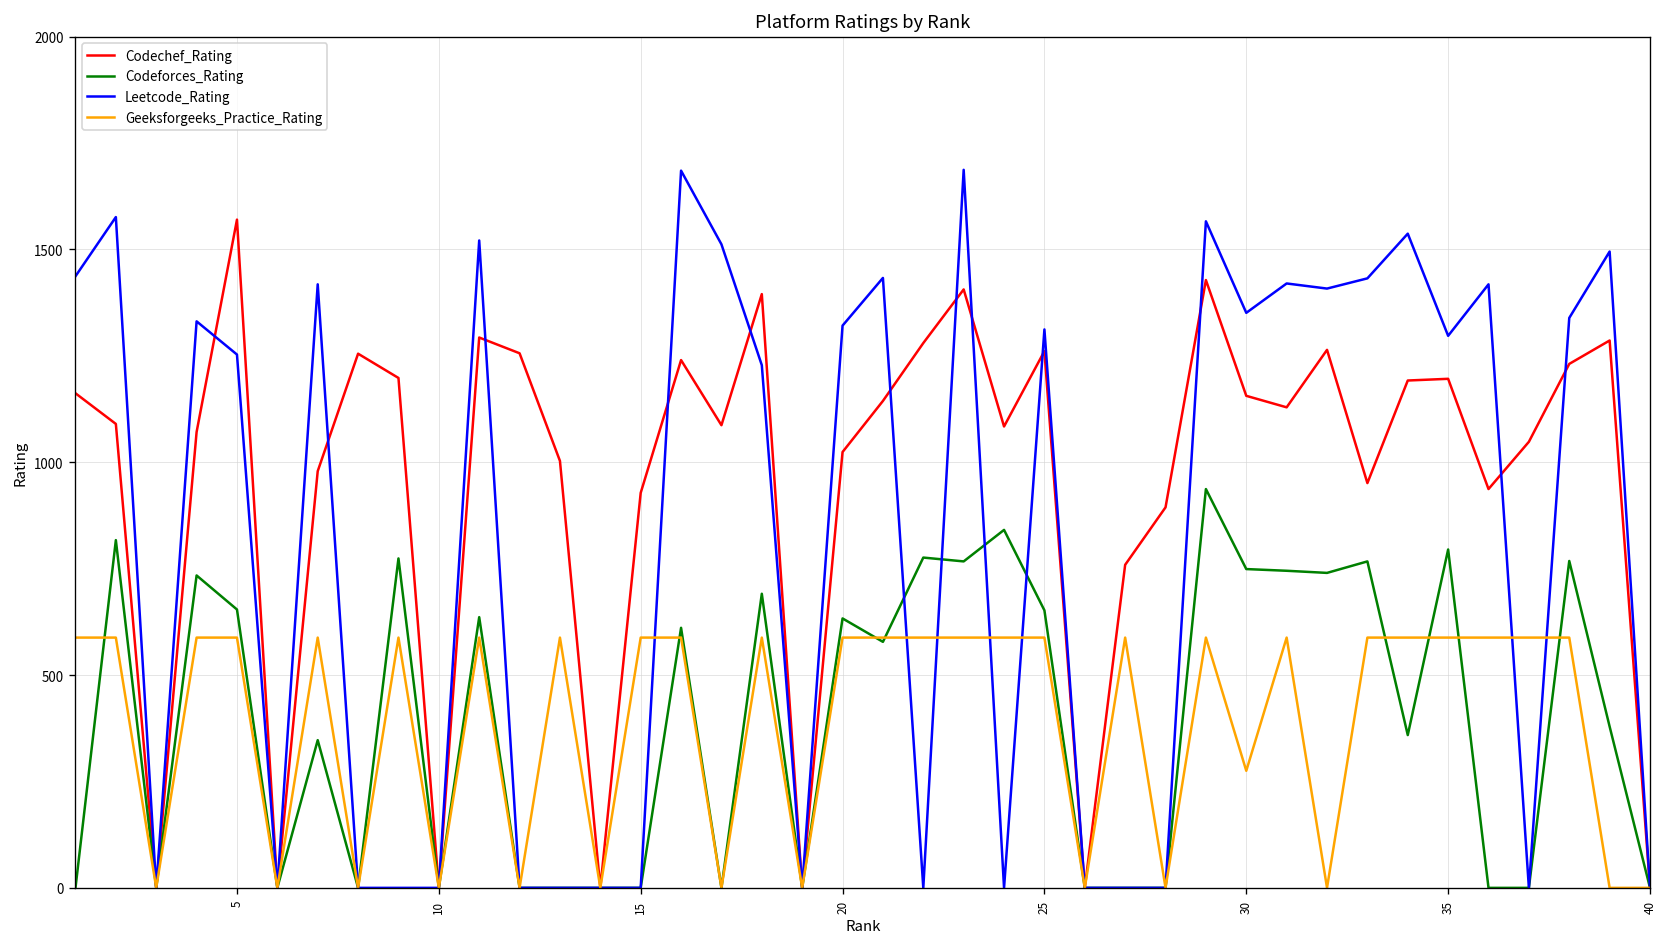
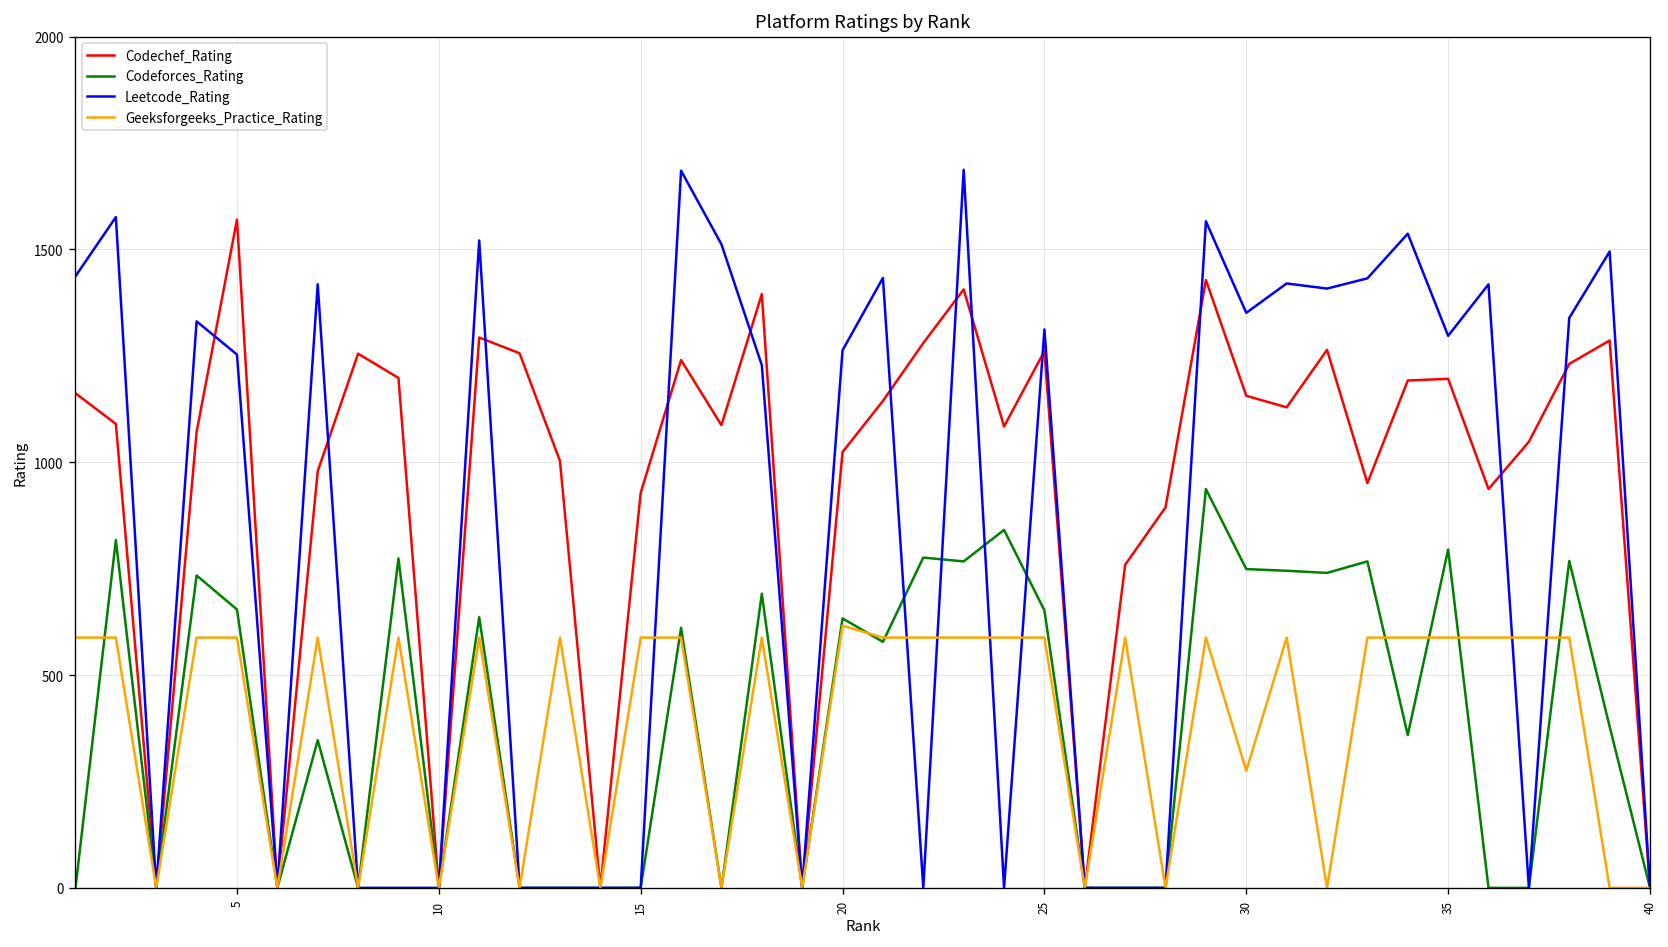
Leetcode_Rating, 20: 1320 -> 1260
Geeksforgeeks_Practice_Rating, 20: 590 -> 620
